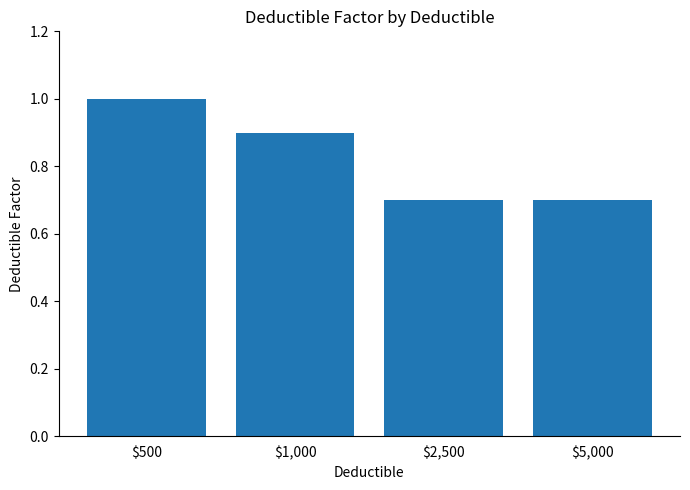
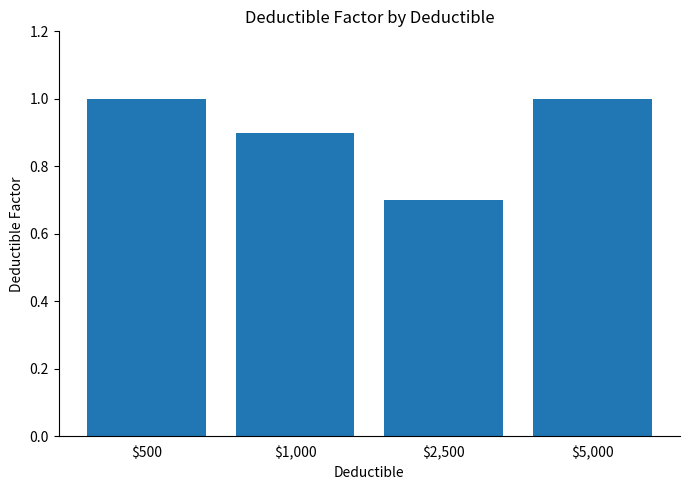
$5,000: 0.7 -> 1.0
